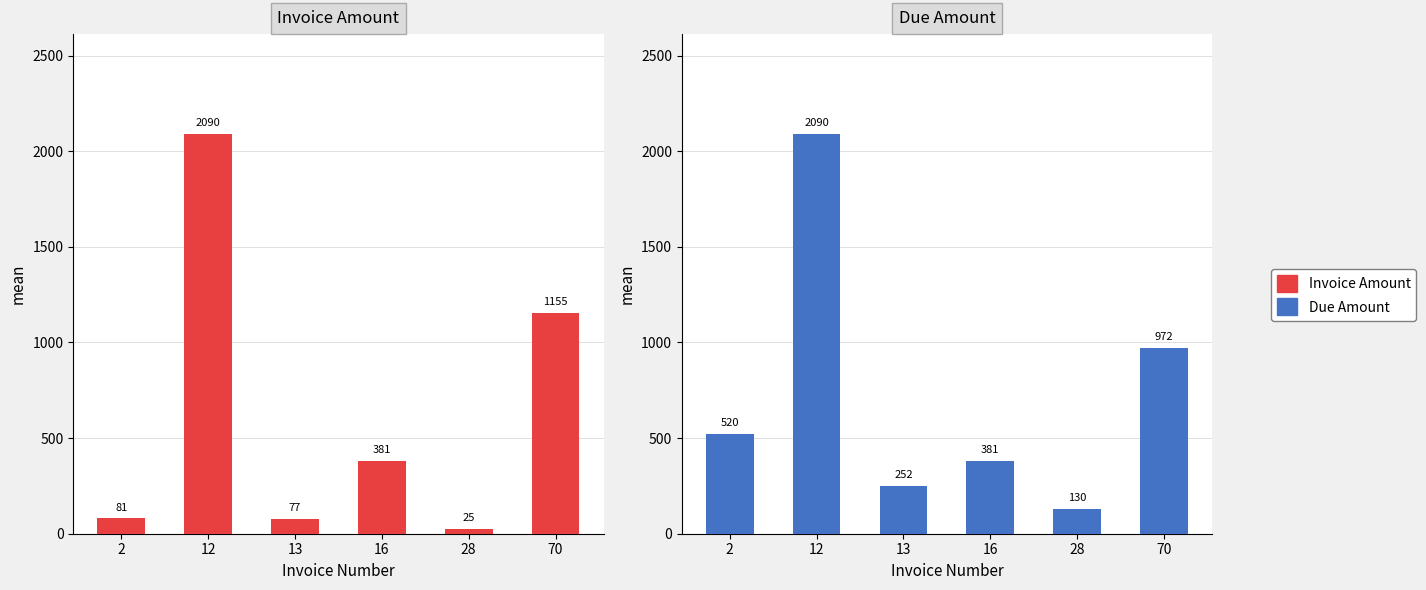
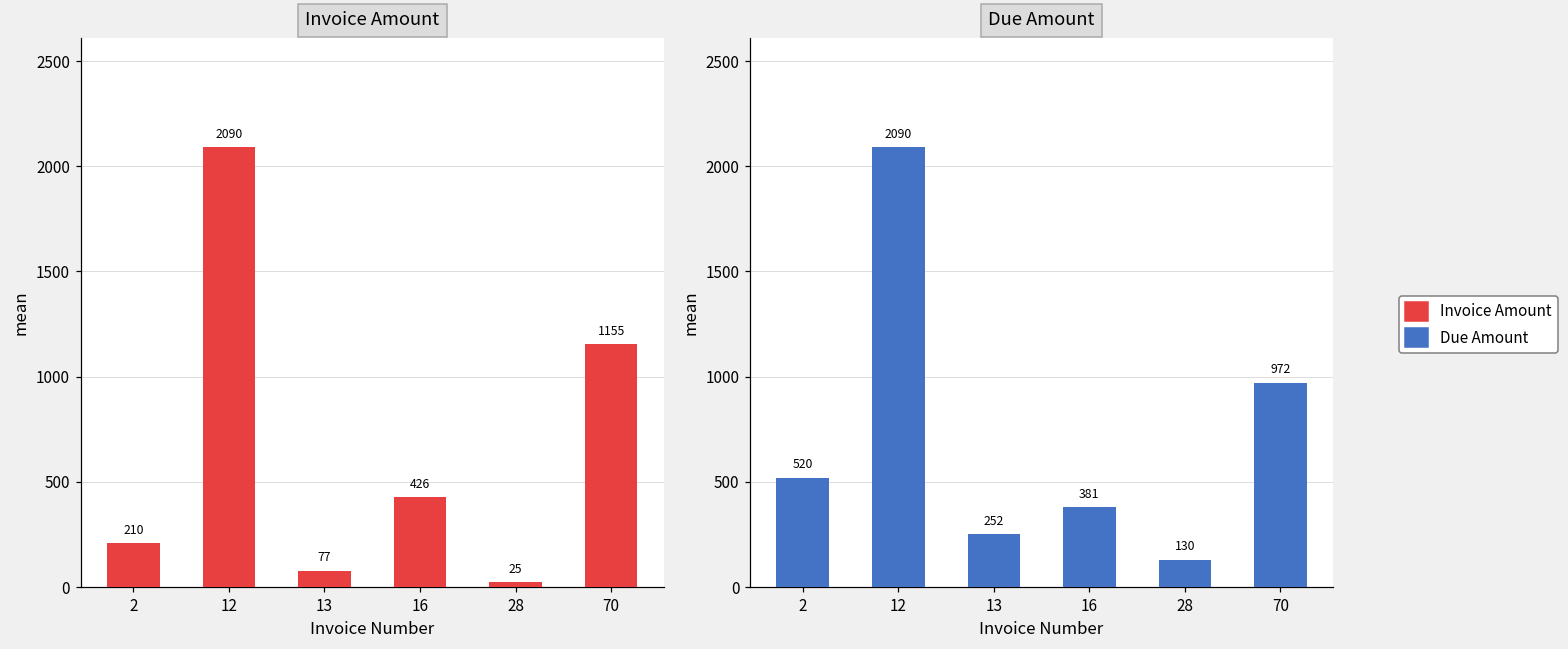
Invoice Amount, 2: 81 -> 210
Invoice Amount, 16: 381 -> 426
